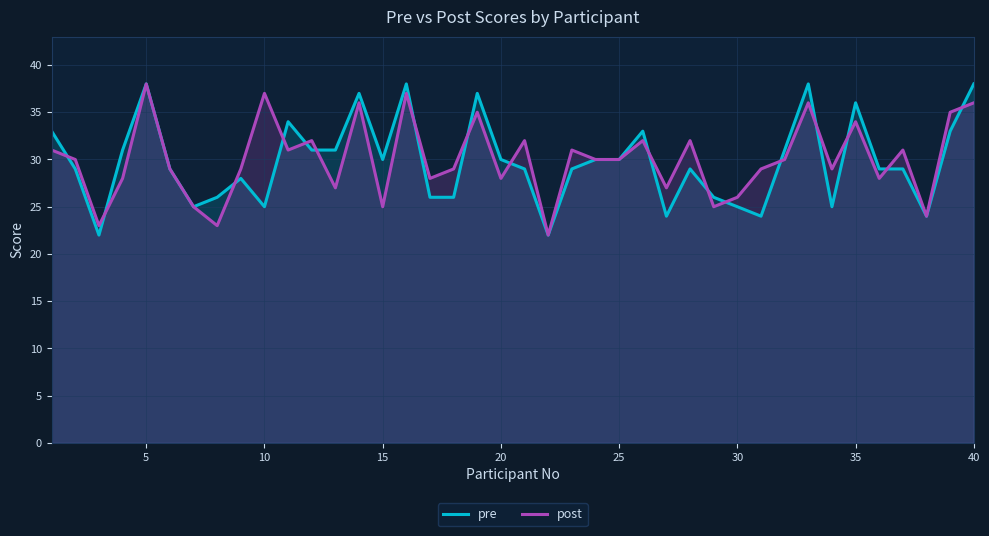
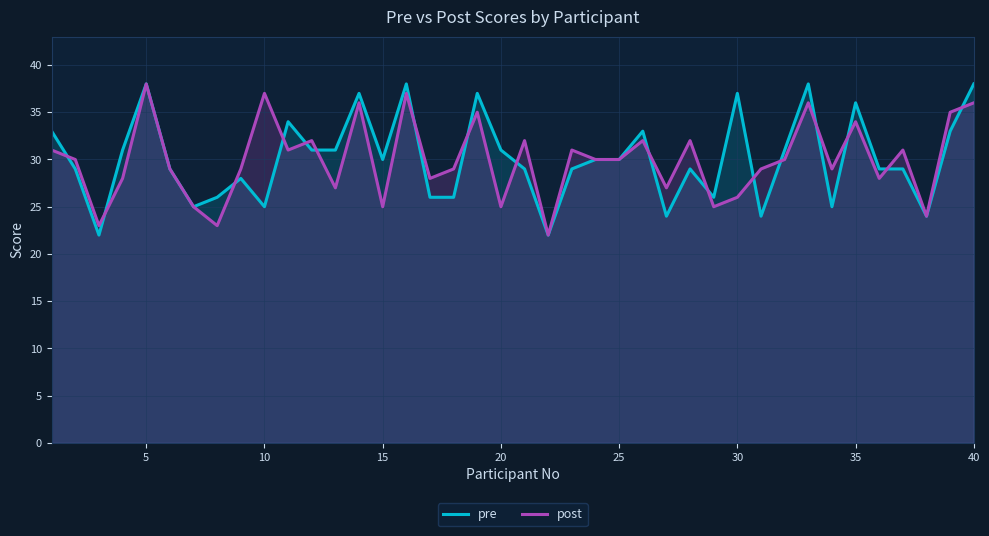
pre, 20: 30 -> 31
post, 20: 28 -> 25
pre, 30: 25 -> 37
